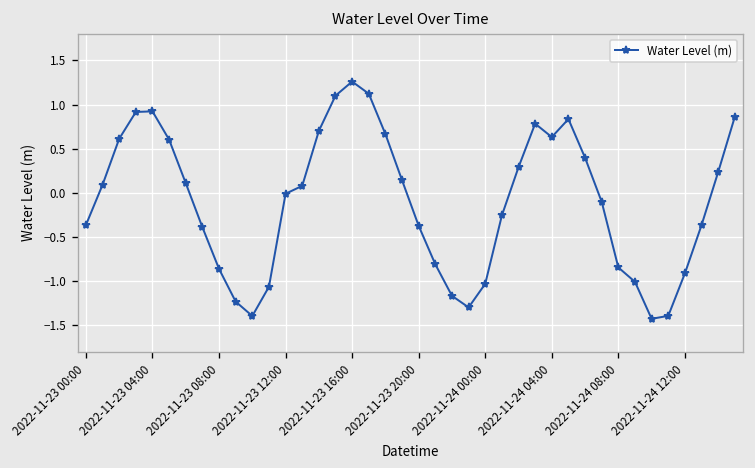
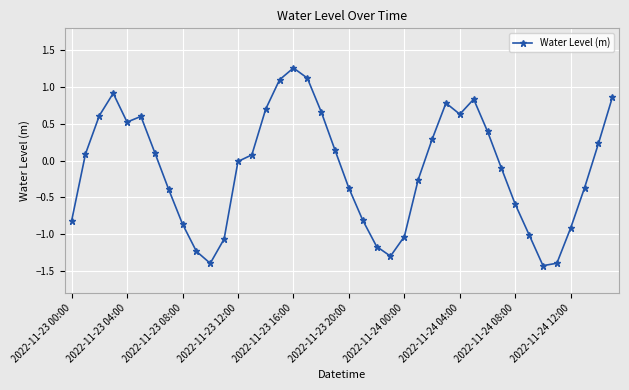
2022-11-23 00:00: -0.4 -> -0.8
2022-11-23 04:00: 0.9 -> 0.5
2022-11-24 08:00: -0.8 -> -0.6
